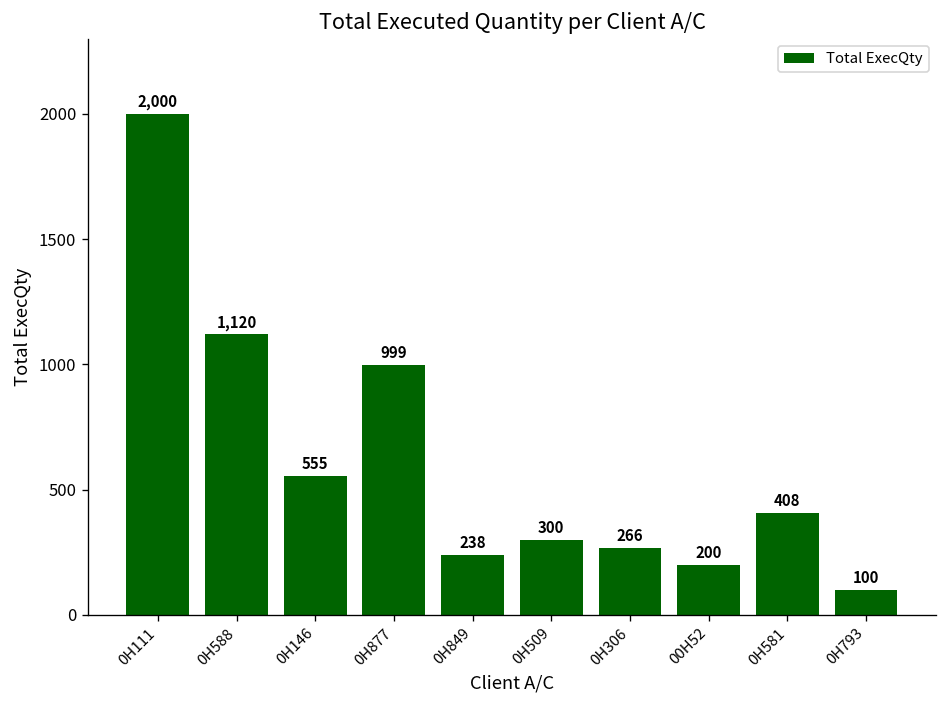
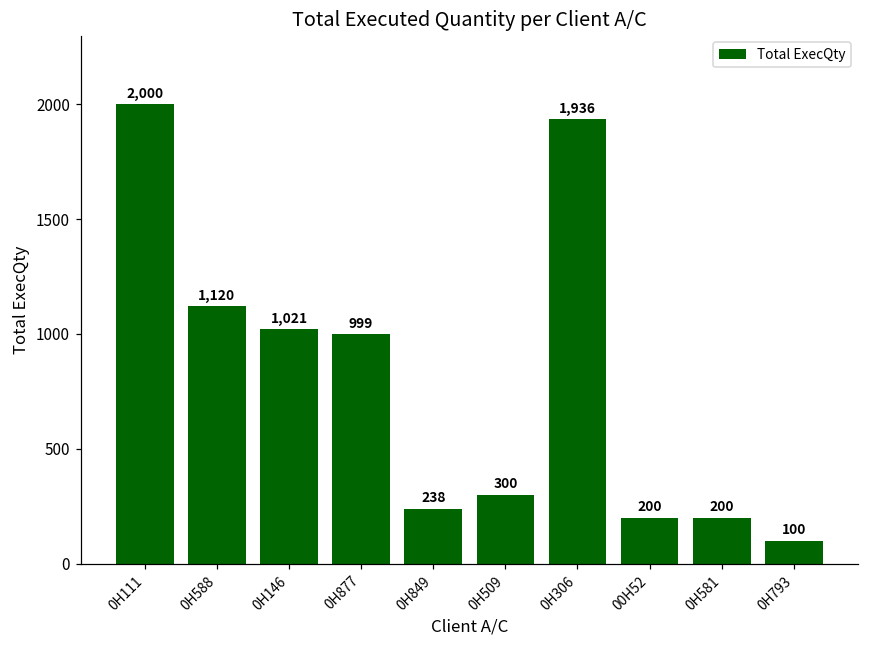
0H146: 555 -> 1,021
0H306: 266 -> 1,936
0H581: 408 -> 200
